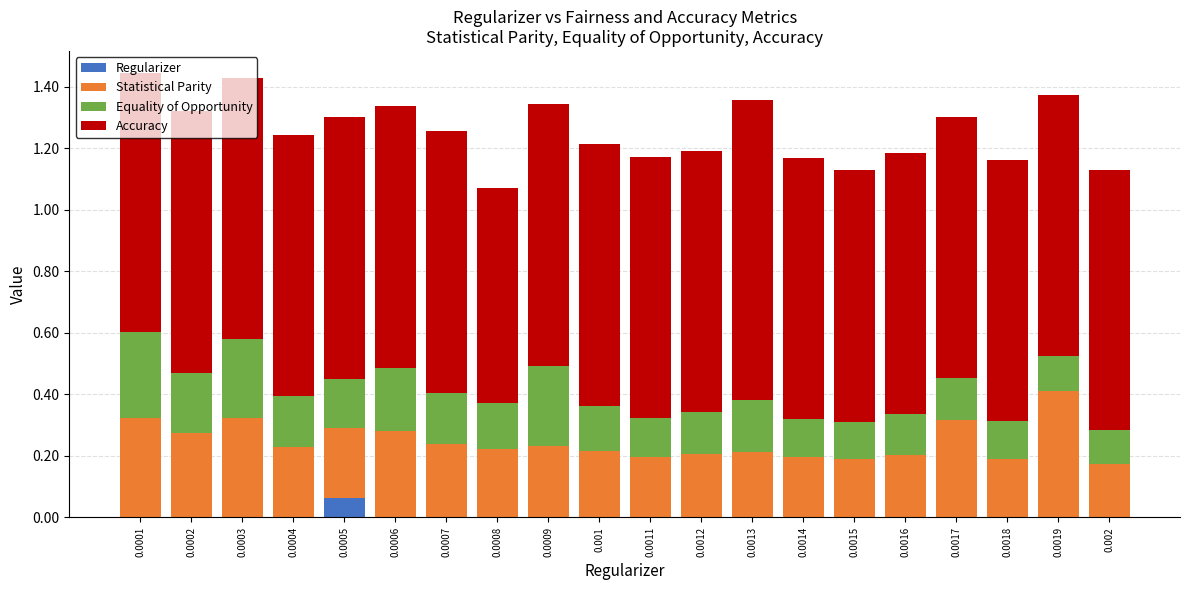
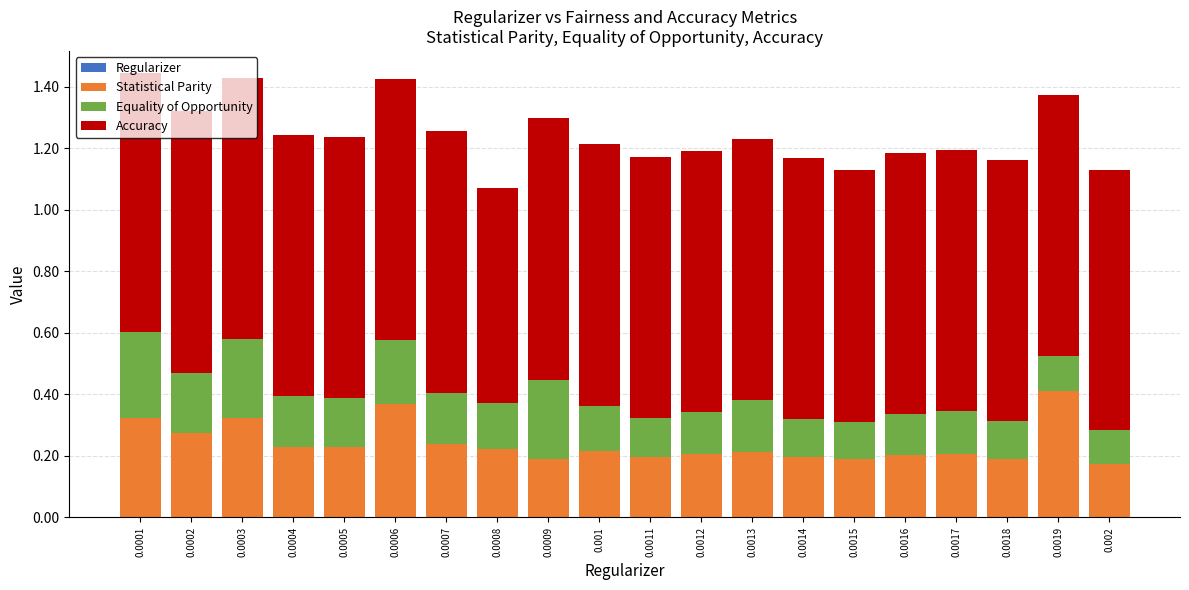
Regularizer, 0.0005: 0.06 -> 0.00
Statistical Parity, 0.0006: 0.28 -> 0.37
Statistical Parity, 0.0009: 0.23 -> 0.19
Accuracy, 0.0013: 0.98 -> 0.85
Statistical Parity, 0.0017: 0.31 -> 0.21
